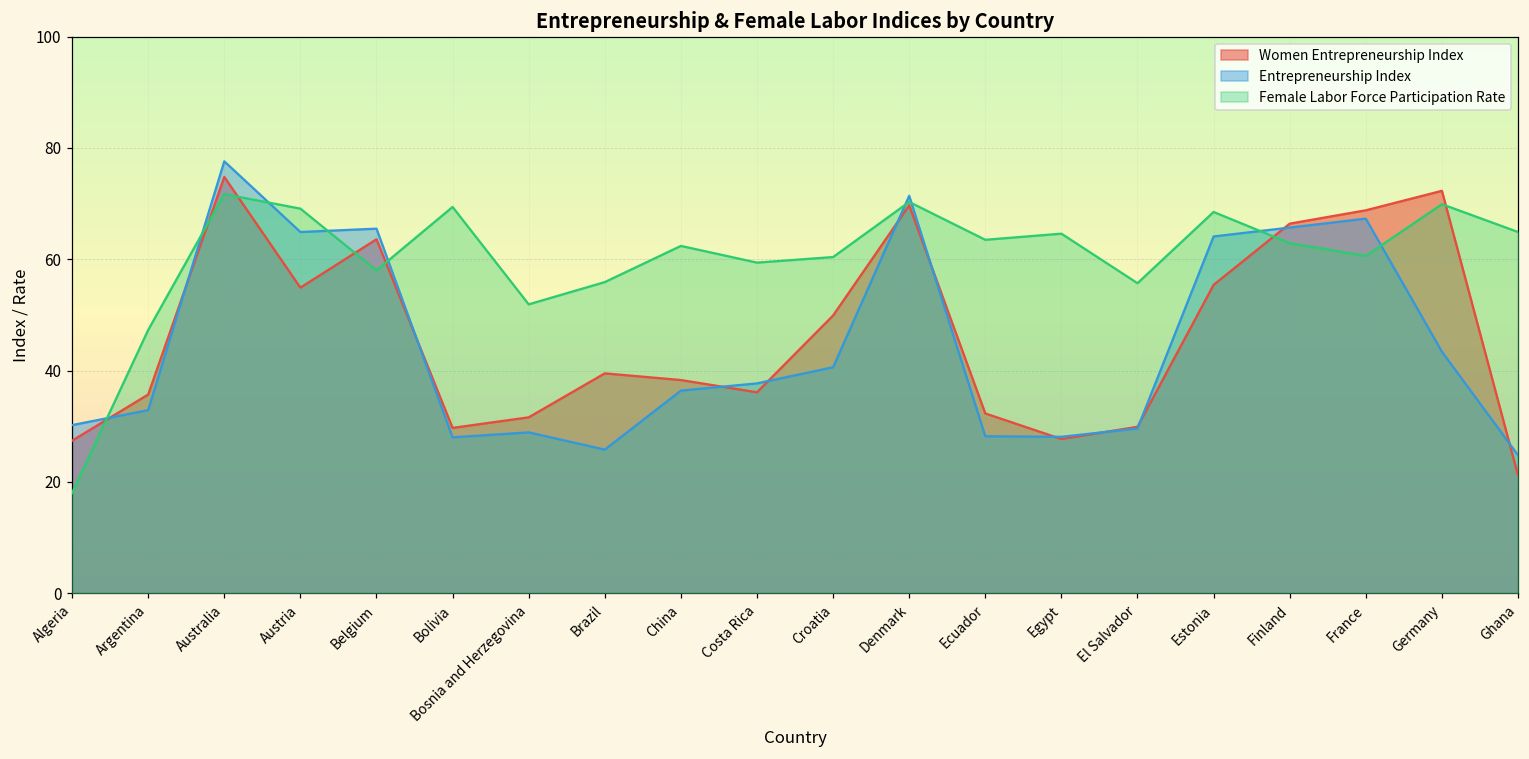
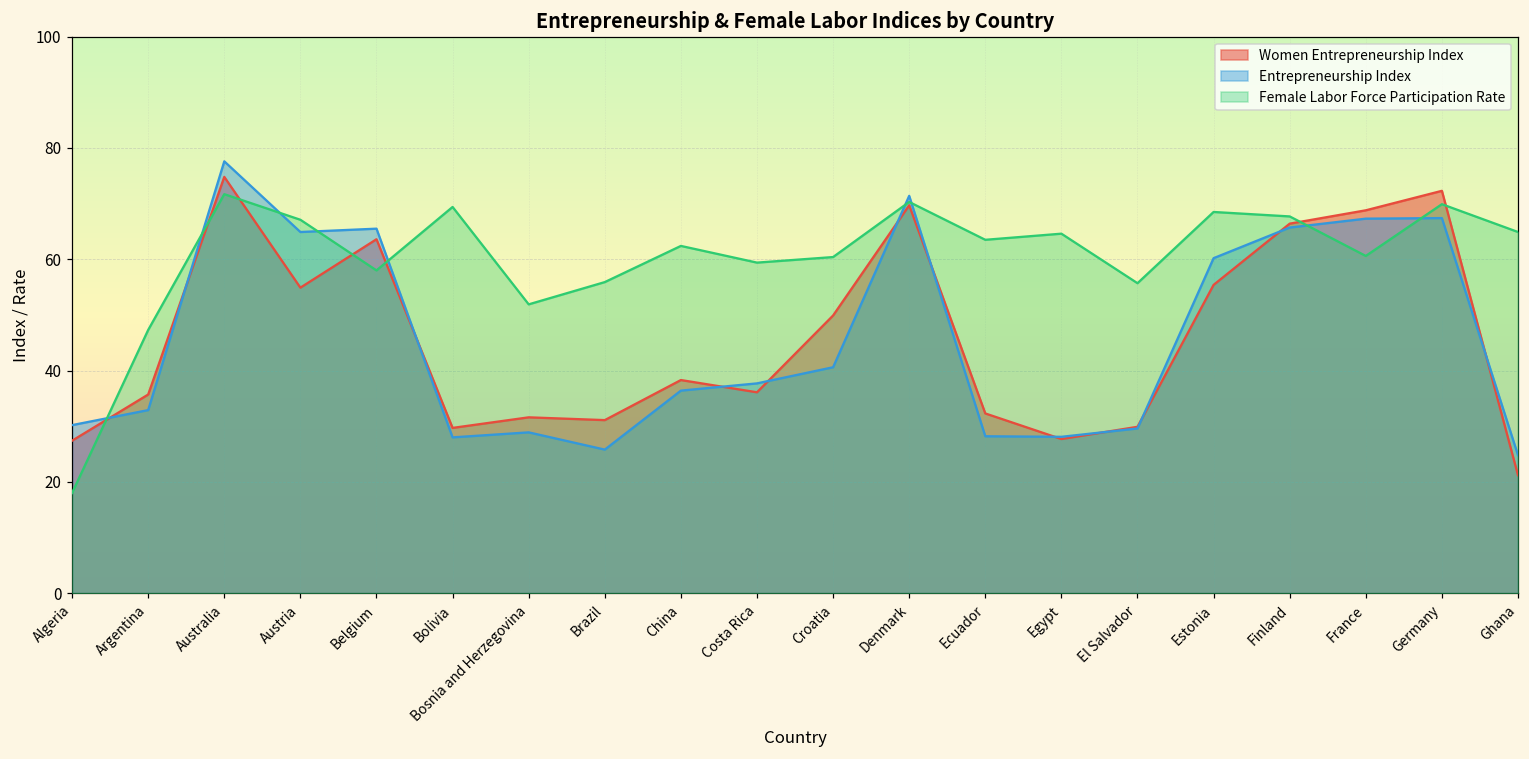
Female Labor Force Participation Rate, Austria: 69 -> 67
Women Entrepreneurship Index, Brazil: 40 -> 31
Entrepreneurship Index, Estonia: 64 -> 60
Female Labor Force Participation Rate, Finland: 63 -> 68
Entrepreneurship Index, Germany: 43 -> 67
